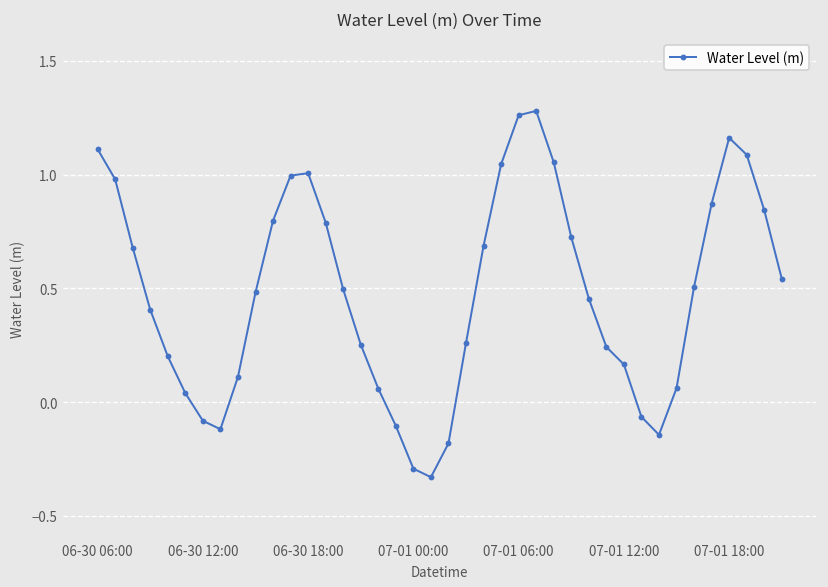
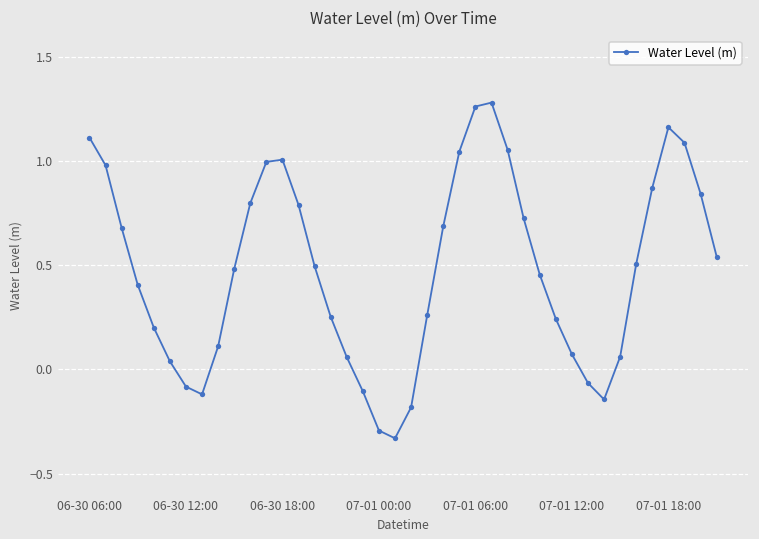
07-01 12:00: 0.17 -> 0.07
